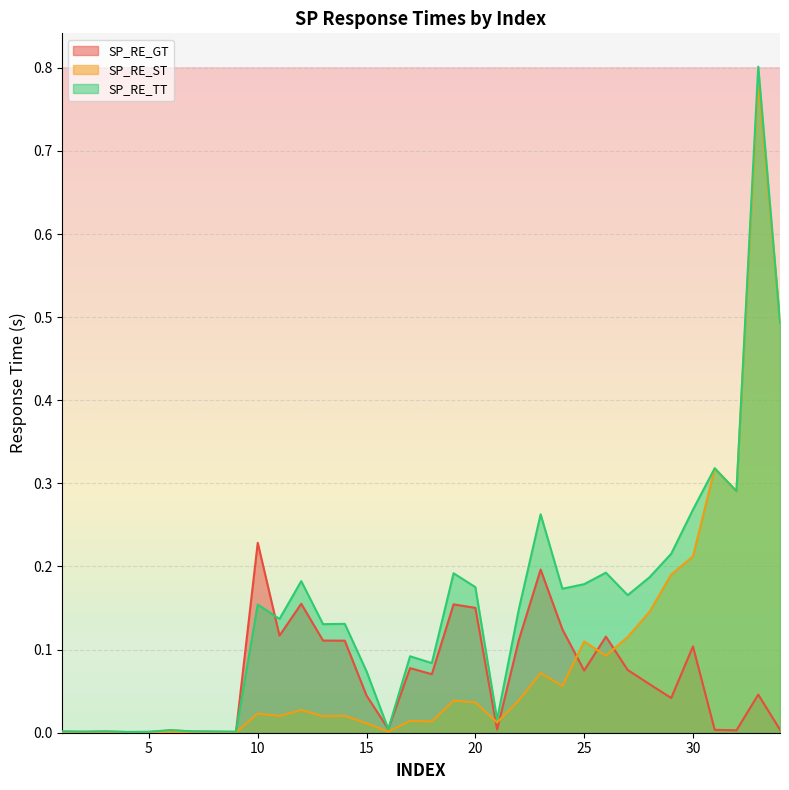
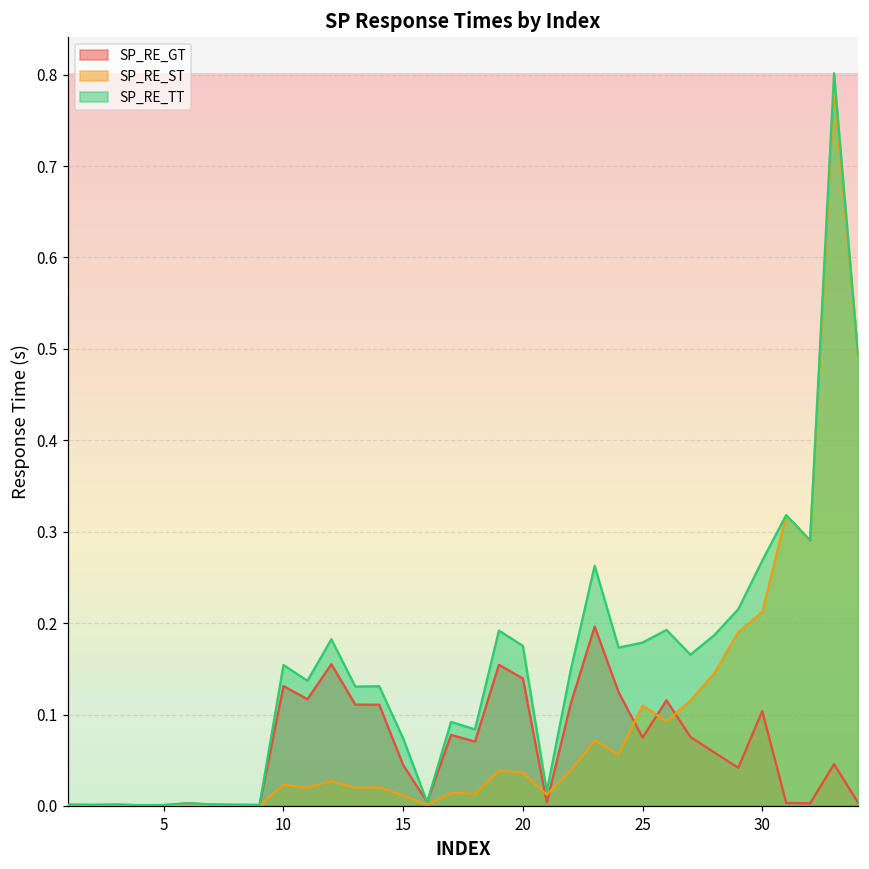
SP_RE_GT, 10: 0.23 -> 0.13
SP_RE_GT, 20: 0.15 -> 0.14
